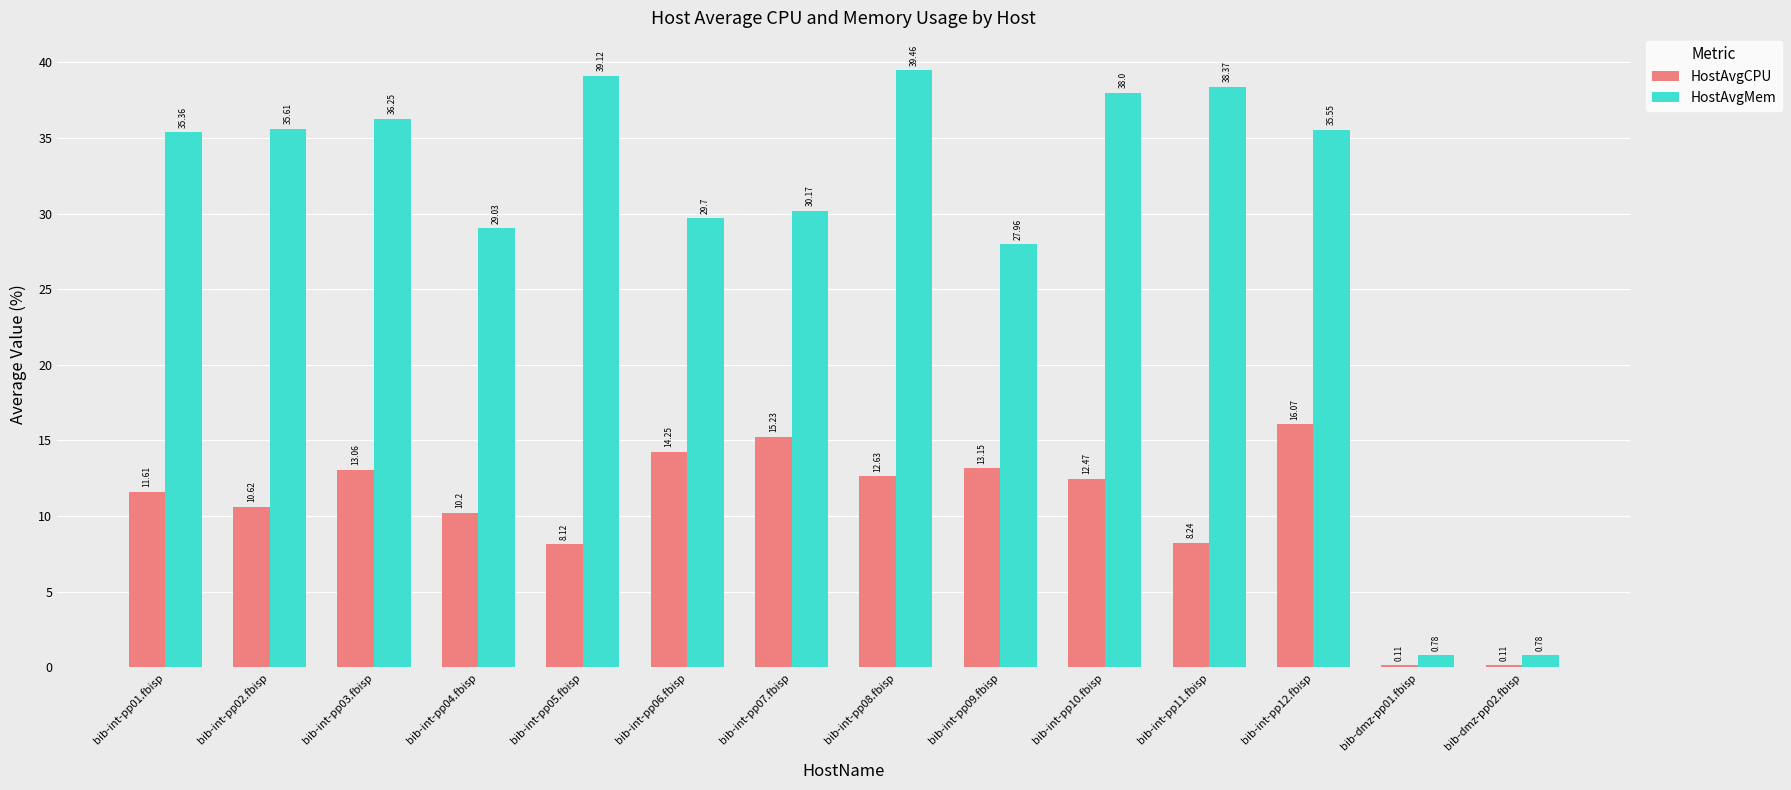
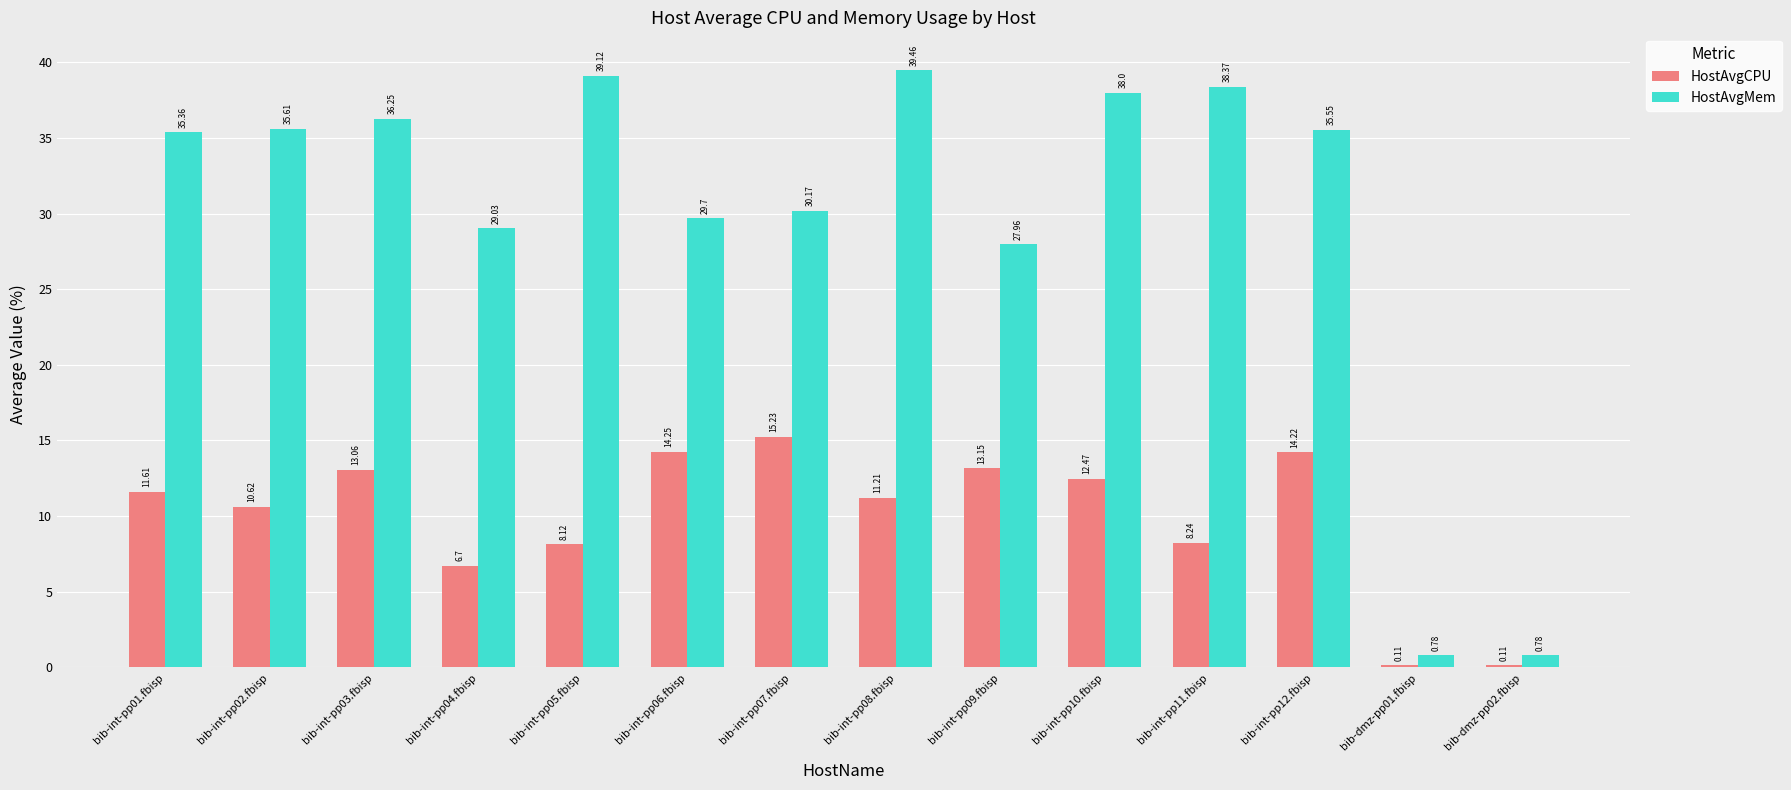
HostAvgCPU, bib-int-pp04.fbisp: 10.2 -> 6.7
HostAvgCPU, bib-int-pp08.fbisp: 12.63 -> 11.21
HostAvgCPU, bib-int-pp12.fbisp: 16.07 -> 14.22
